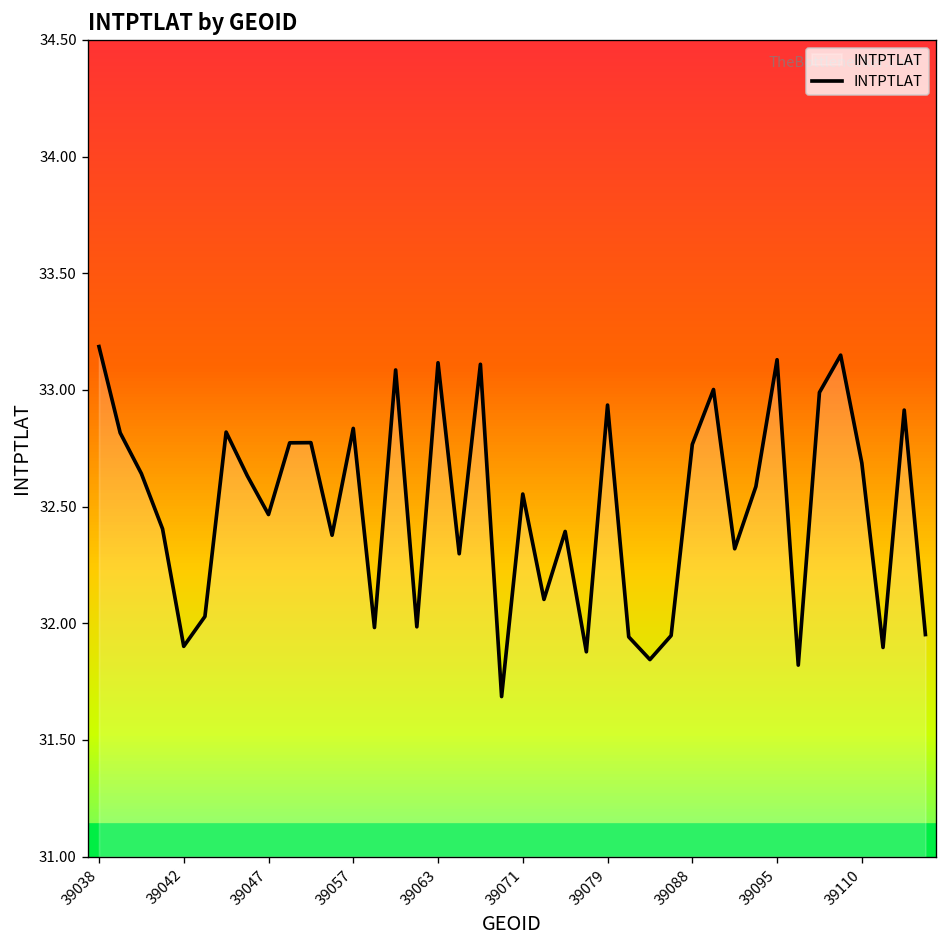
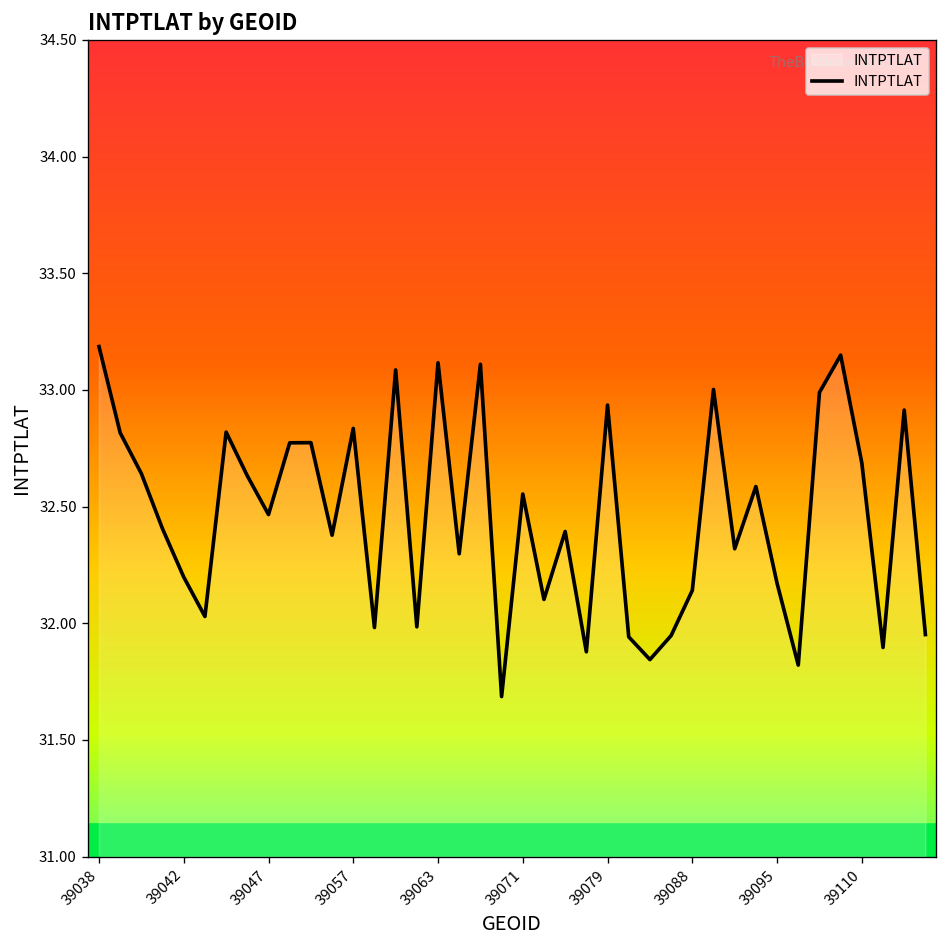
39042: 31.90 -> 32.20
39088: 32.77 -> 32.14
39095: 33.13 -> 32.17
